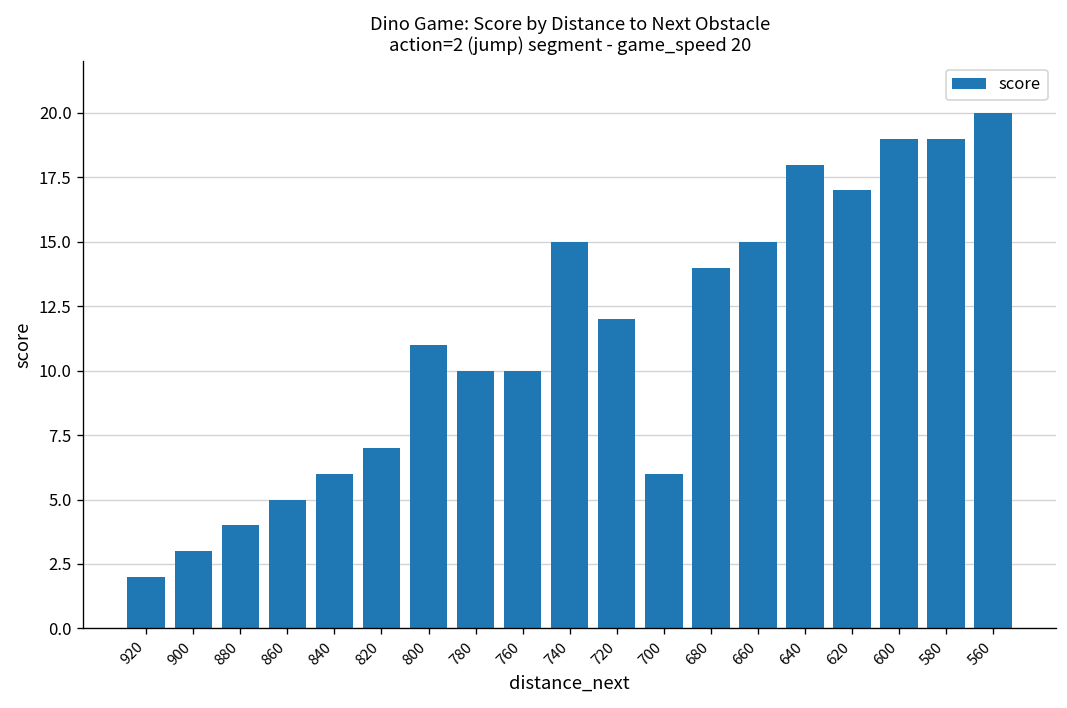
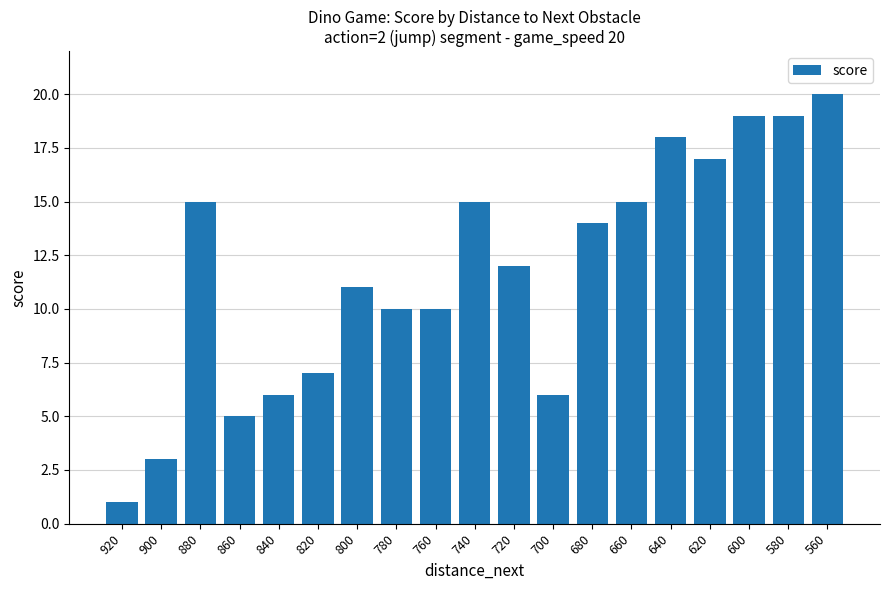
920: 2 -> 1
880: 4 -> 15
